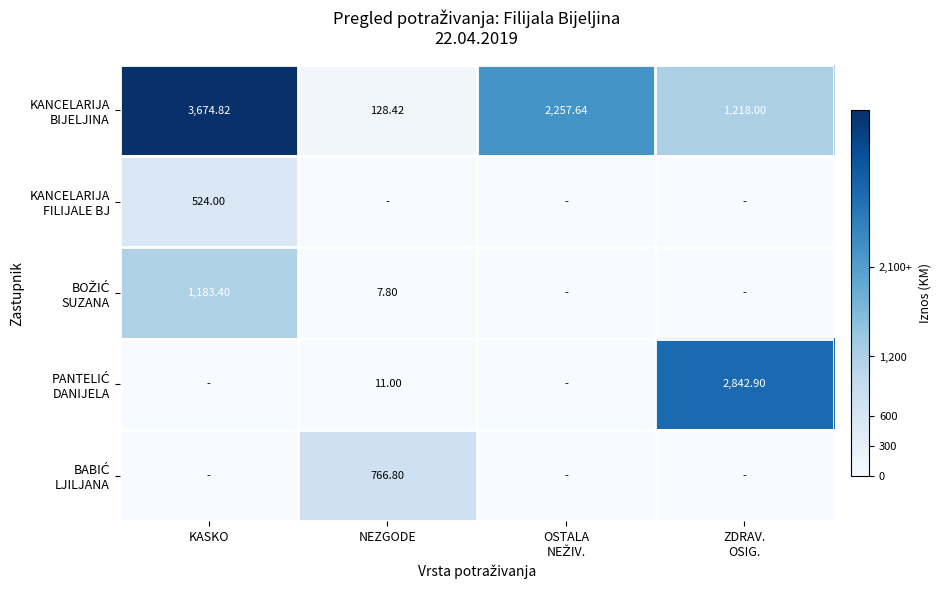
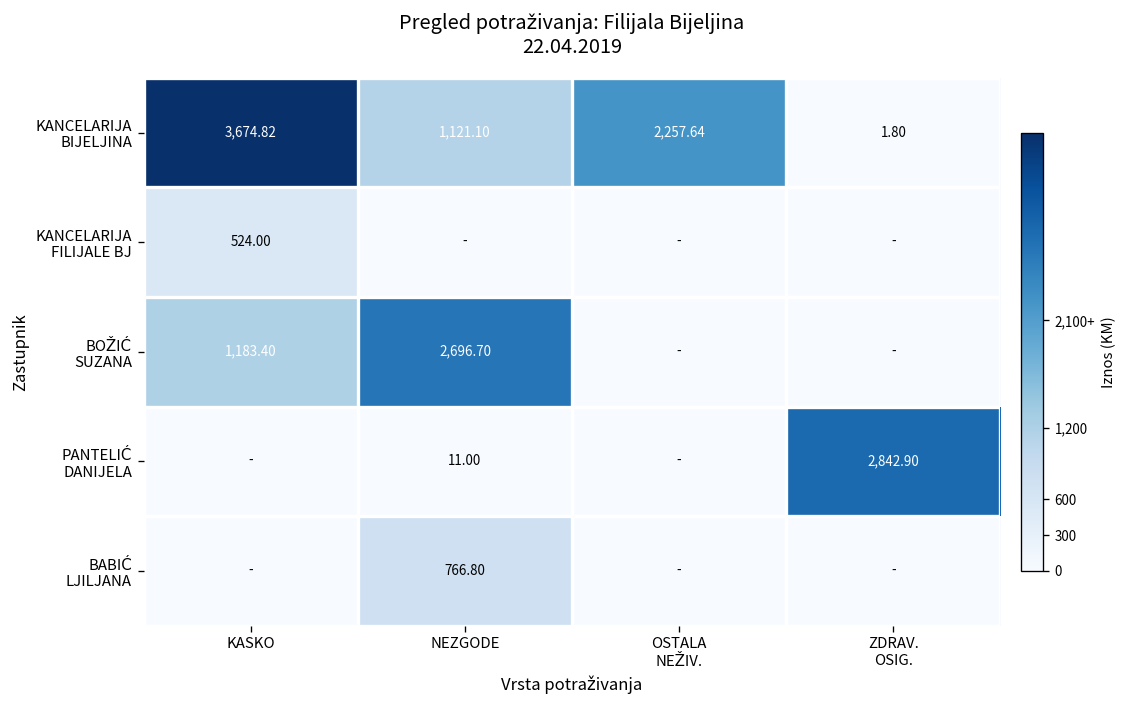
KANCELARIJA BIJELJINA, NEZGODE: 128.42 -> 1,121.10
KANCELARIJA BIJELJINA, ZDRAV. OSIG.: 1,218.00 -> 1.80
BOŽIĆ SUZANA, NEZGODE: 7.80 -> 2,696.70
